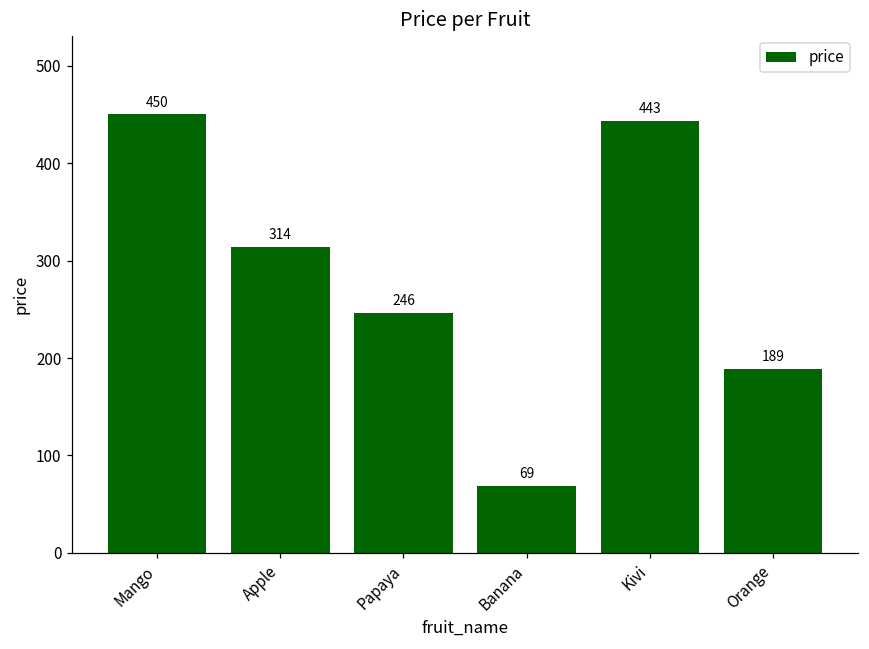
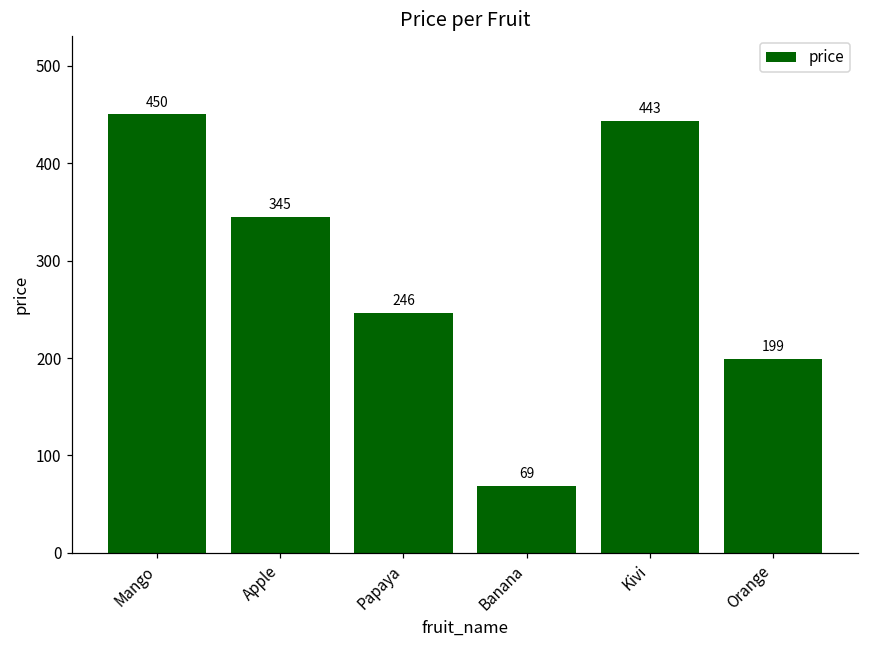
Apple: 314 -> 345
Orange: 189 -> 199
